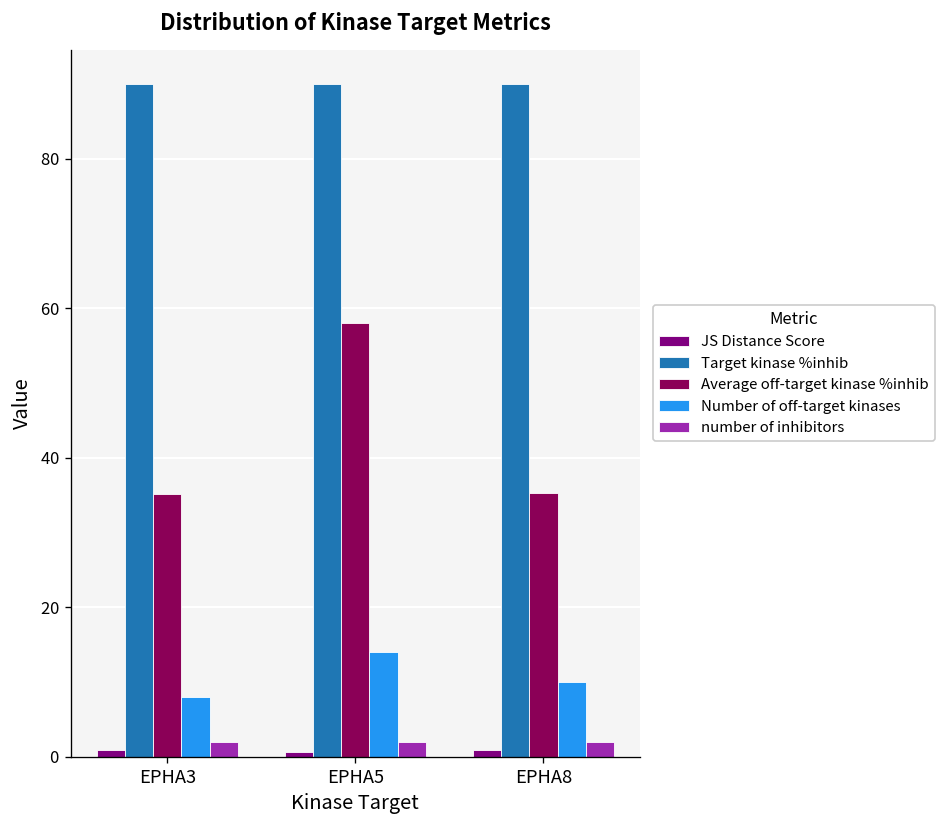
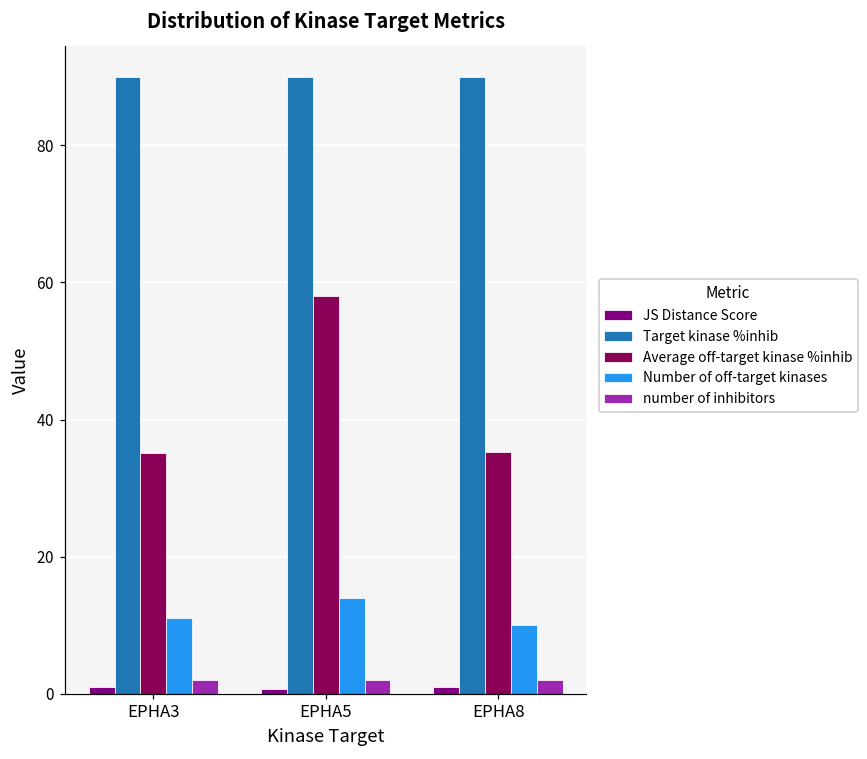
Number of off-target kinases, EPHA3: 8 -> 11
